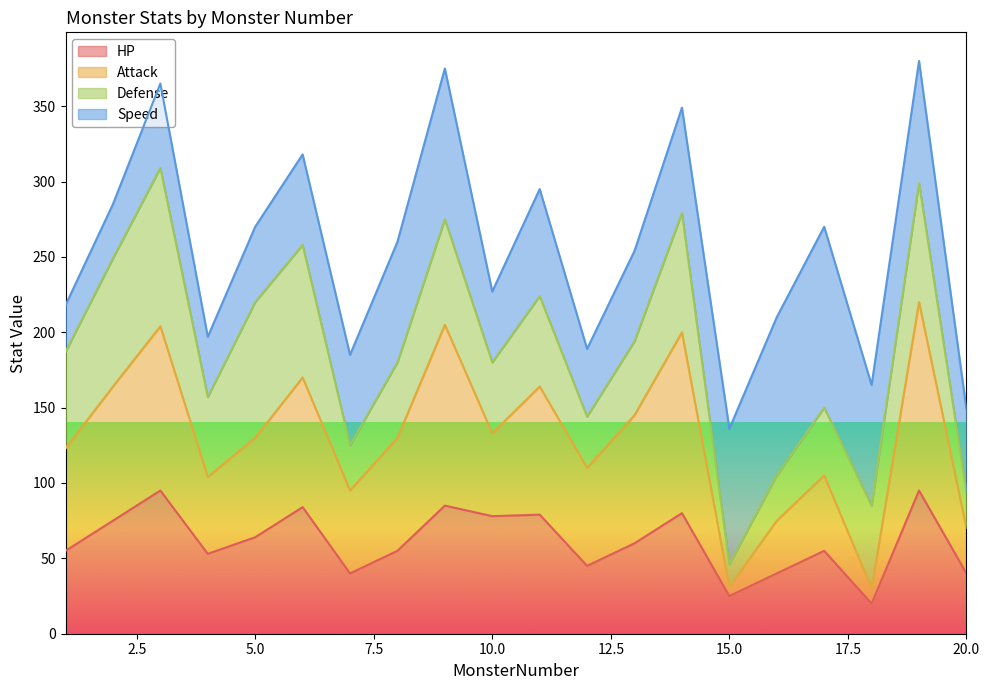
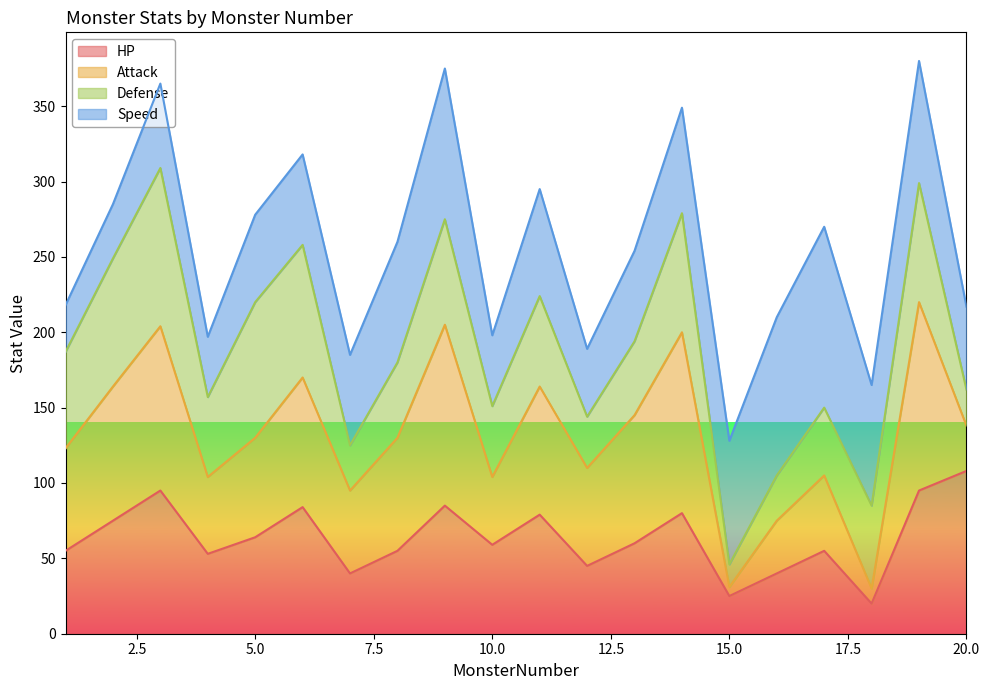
Speed, 5.0: 50 -> 58
HP, 10.0: 78 -> 59
Attack, 10.0: 55 -> 45
Speed, 15.0: 90 -> 82
HP, 20.0: 40 -> 108
